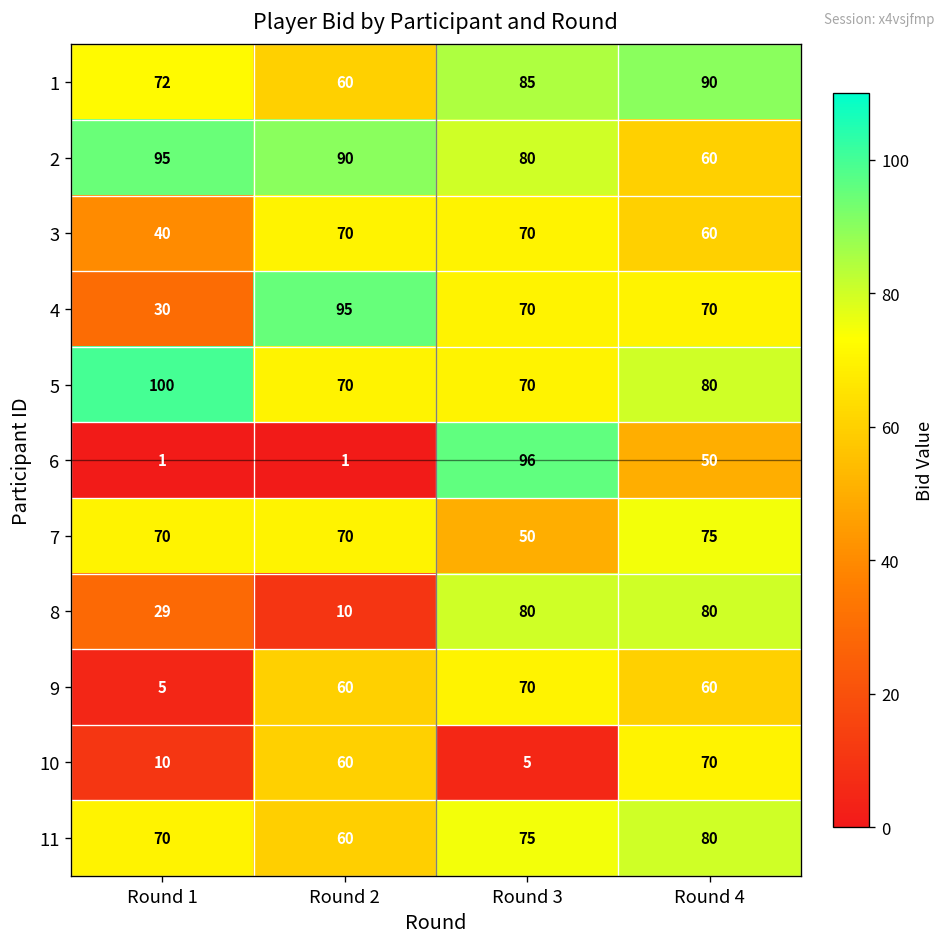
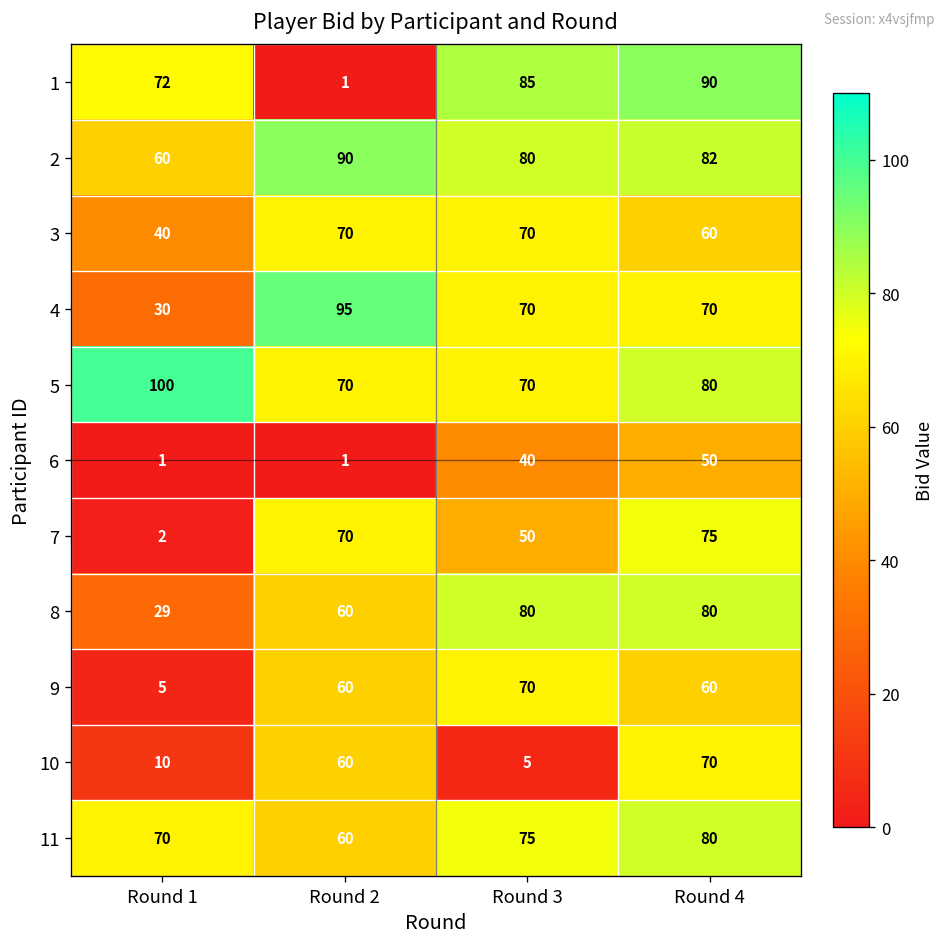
1, Round 2: 60 -> 1
2, Round 1: 95 -> 60
2, Round 4: 60 -> 82
6, Round 3: 96 -> 40
7, Round 1: 70 -> 2
8, Round 2: 10 -> 60
